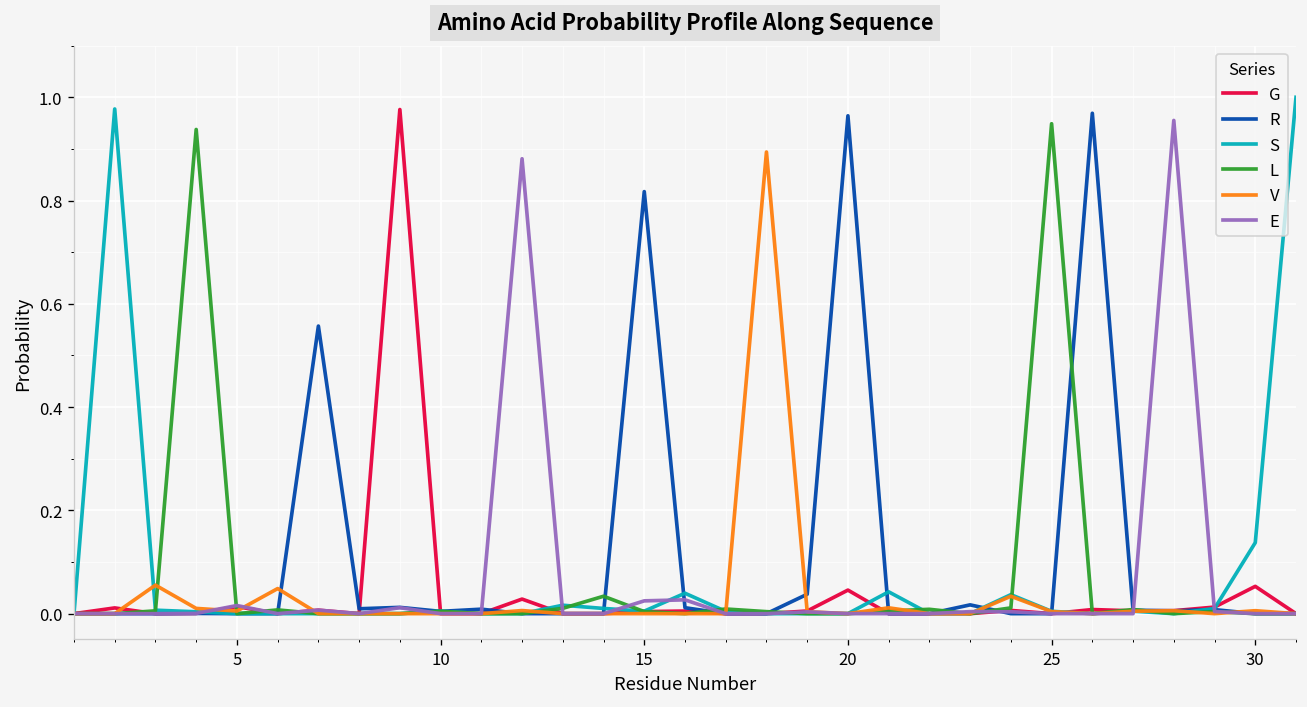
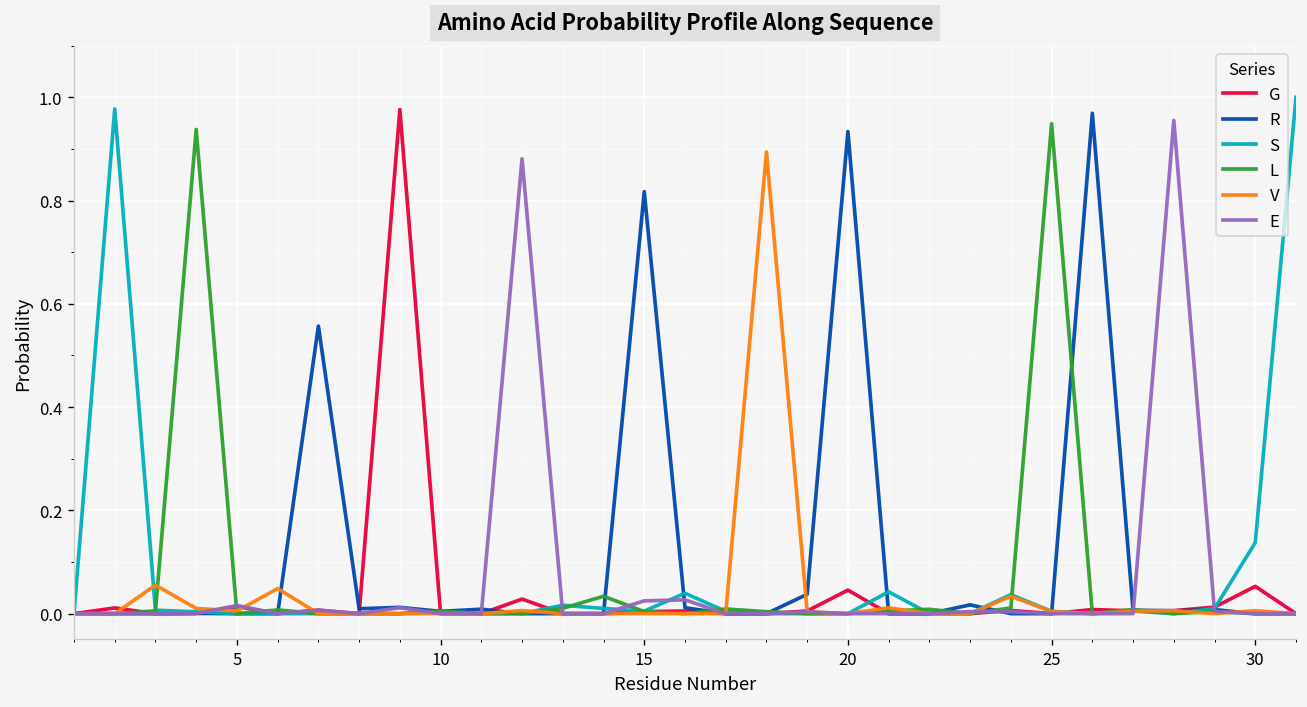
R, 20: 0.96 -> 0.93
